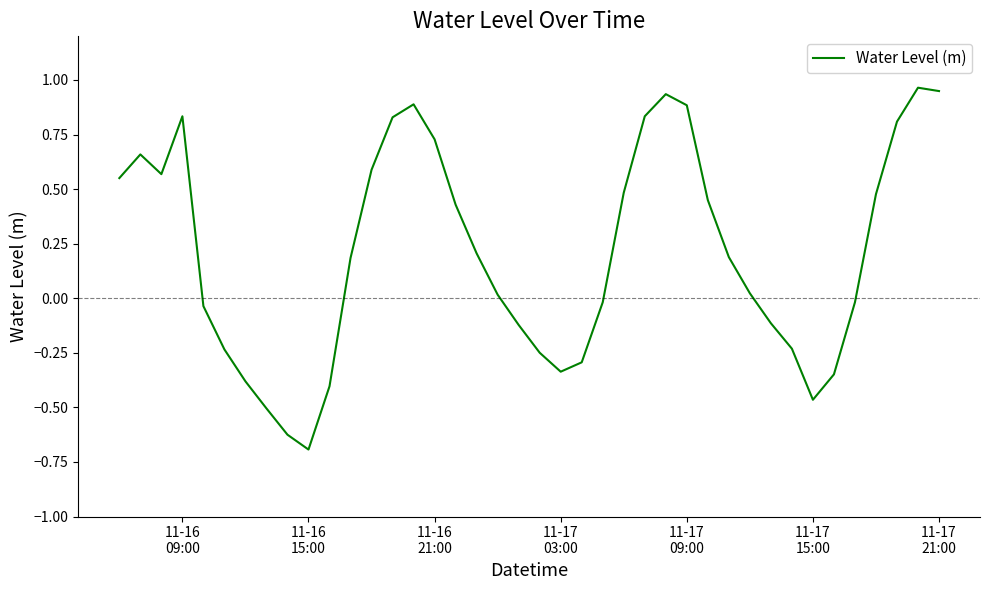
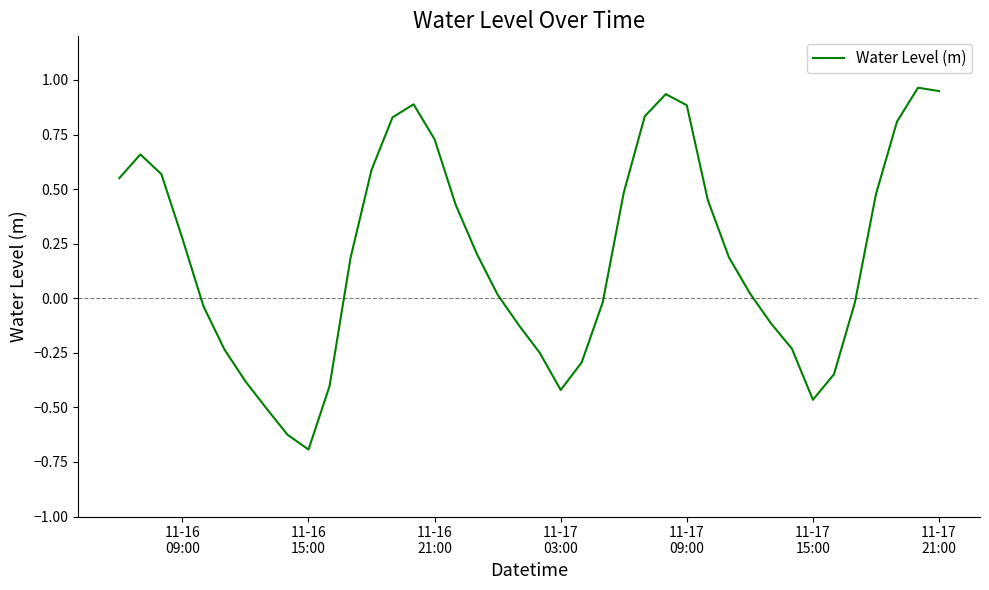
11-16 09:00: 0.83 -> 0.27
11-17 03:00: -0.34 -> -0.42
